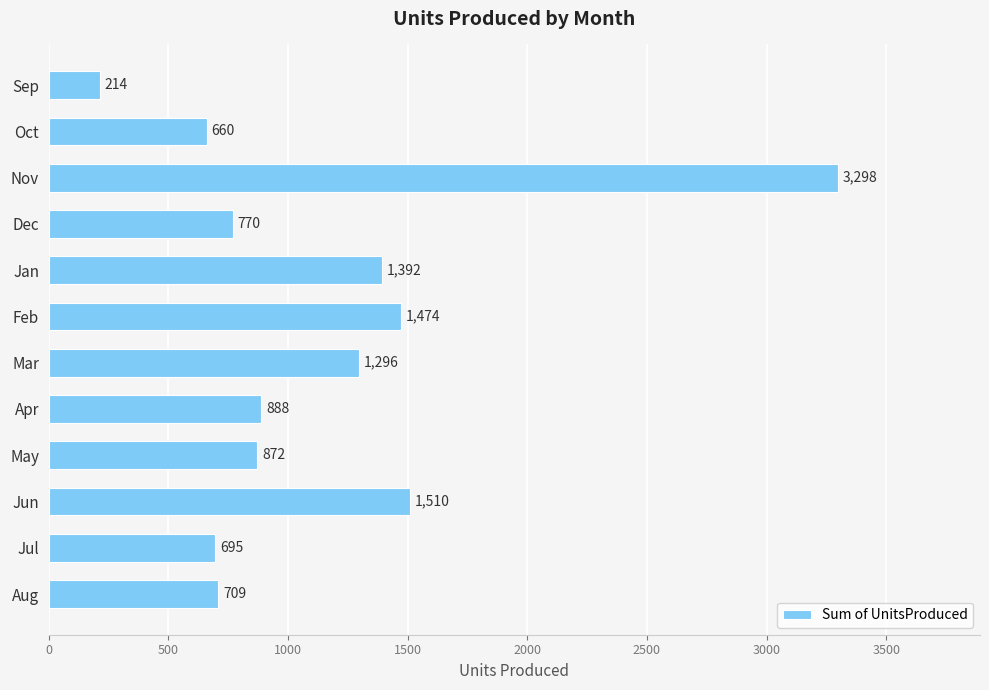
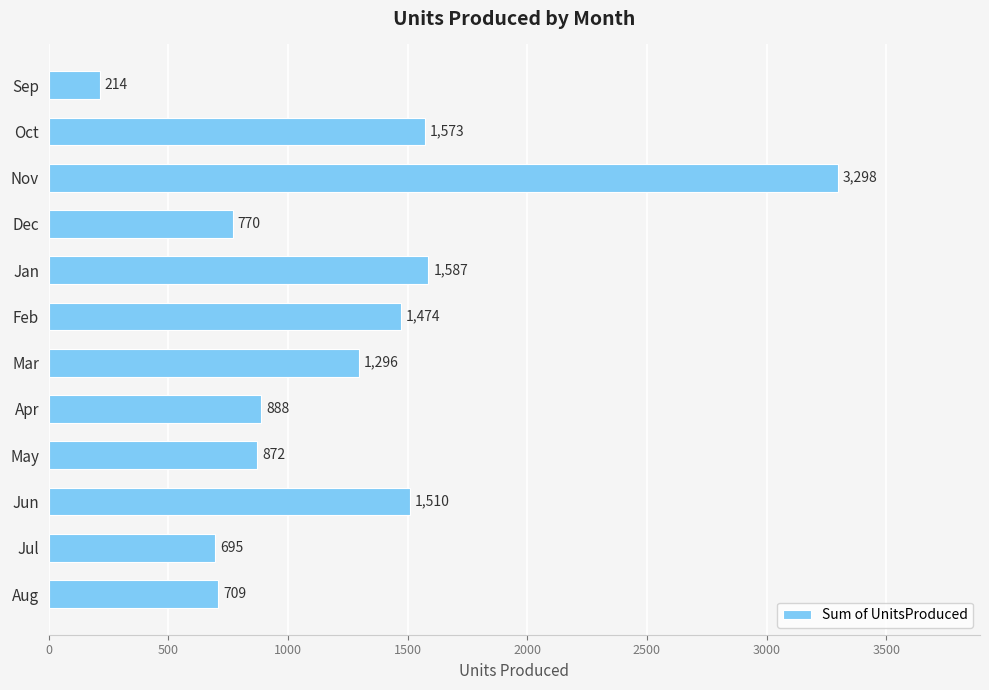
Oct: 660 -> 1,573
Jan: 1,392 -> 1,587
